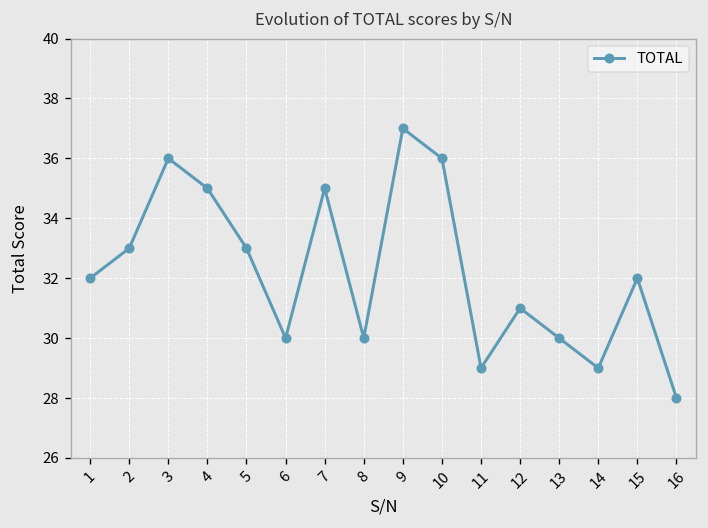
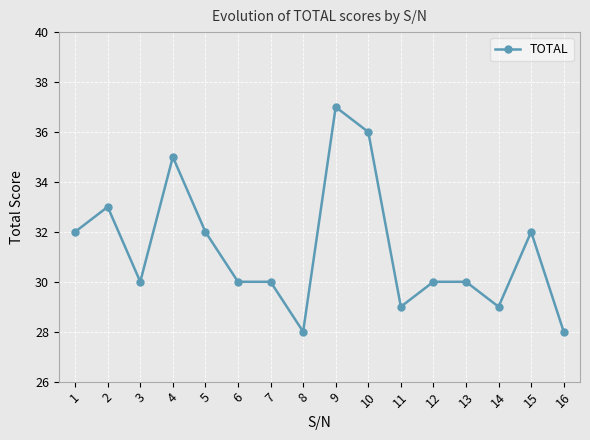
3: 36 -> 30
5: 33 -> 32
7: 35 -> 30
8: 30 -> 28
12: 31 -> 30
